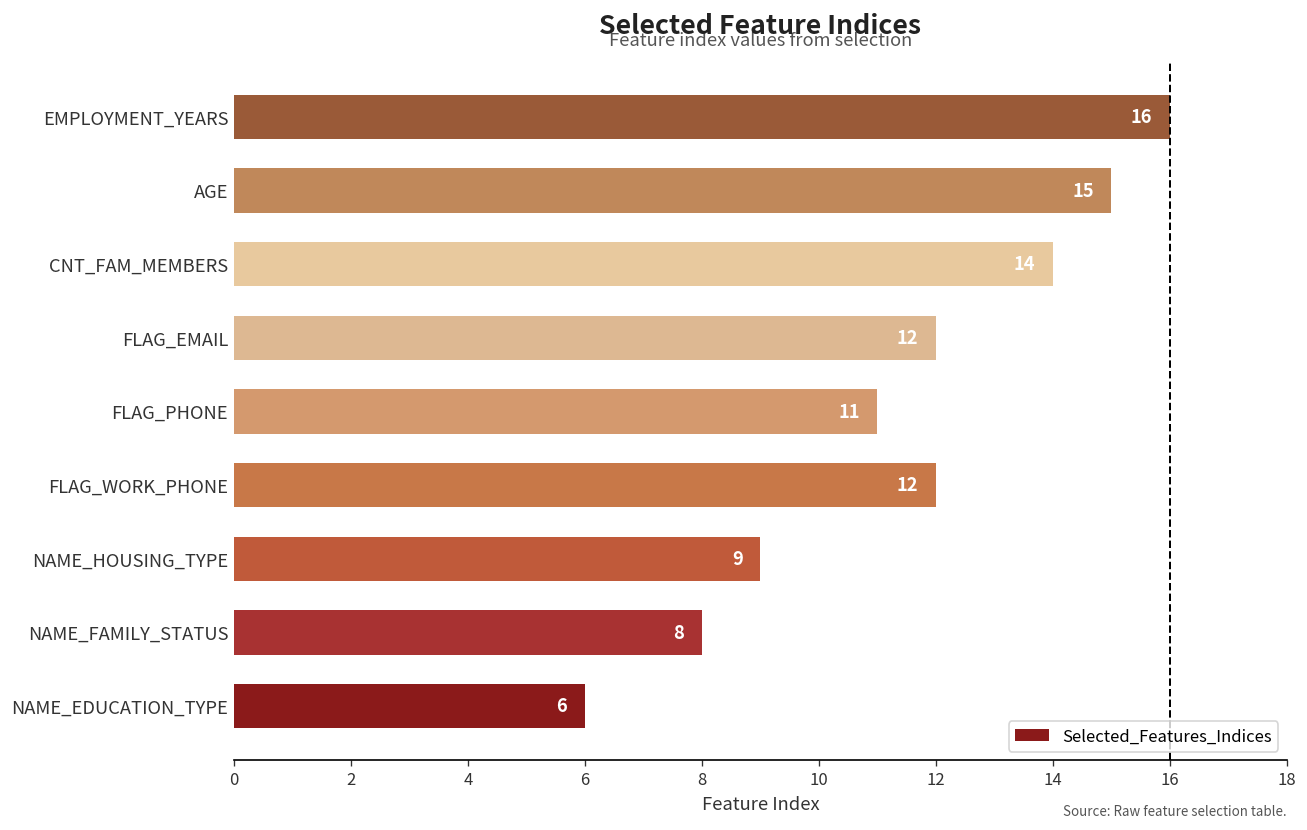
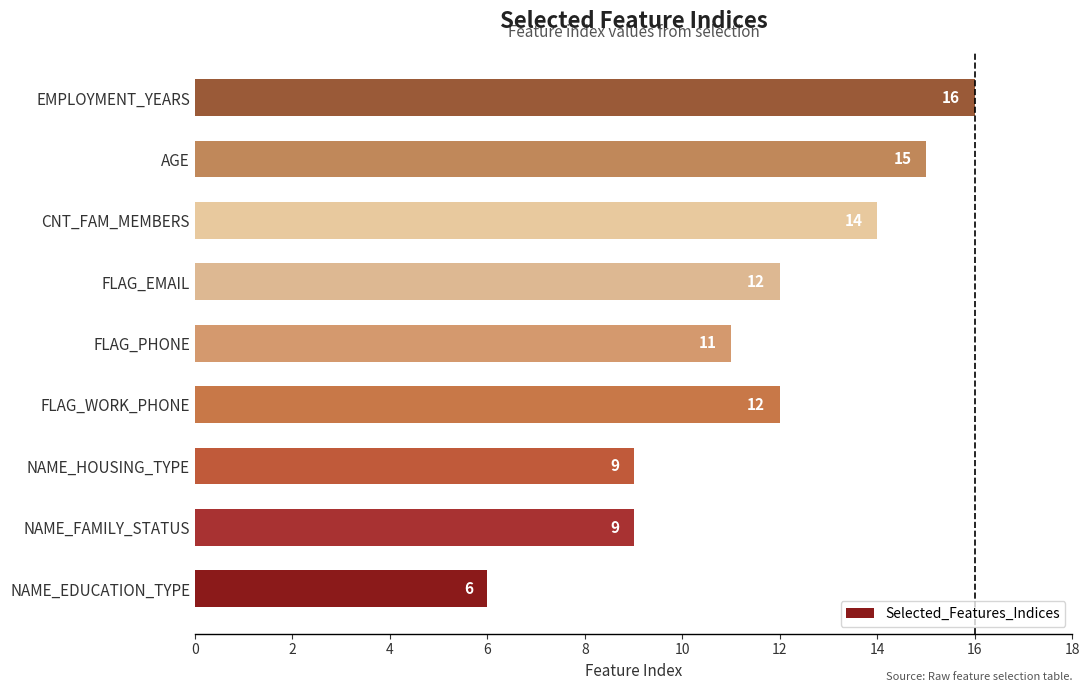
NAME_FAMILY_STATUS: 8 -> 9
